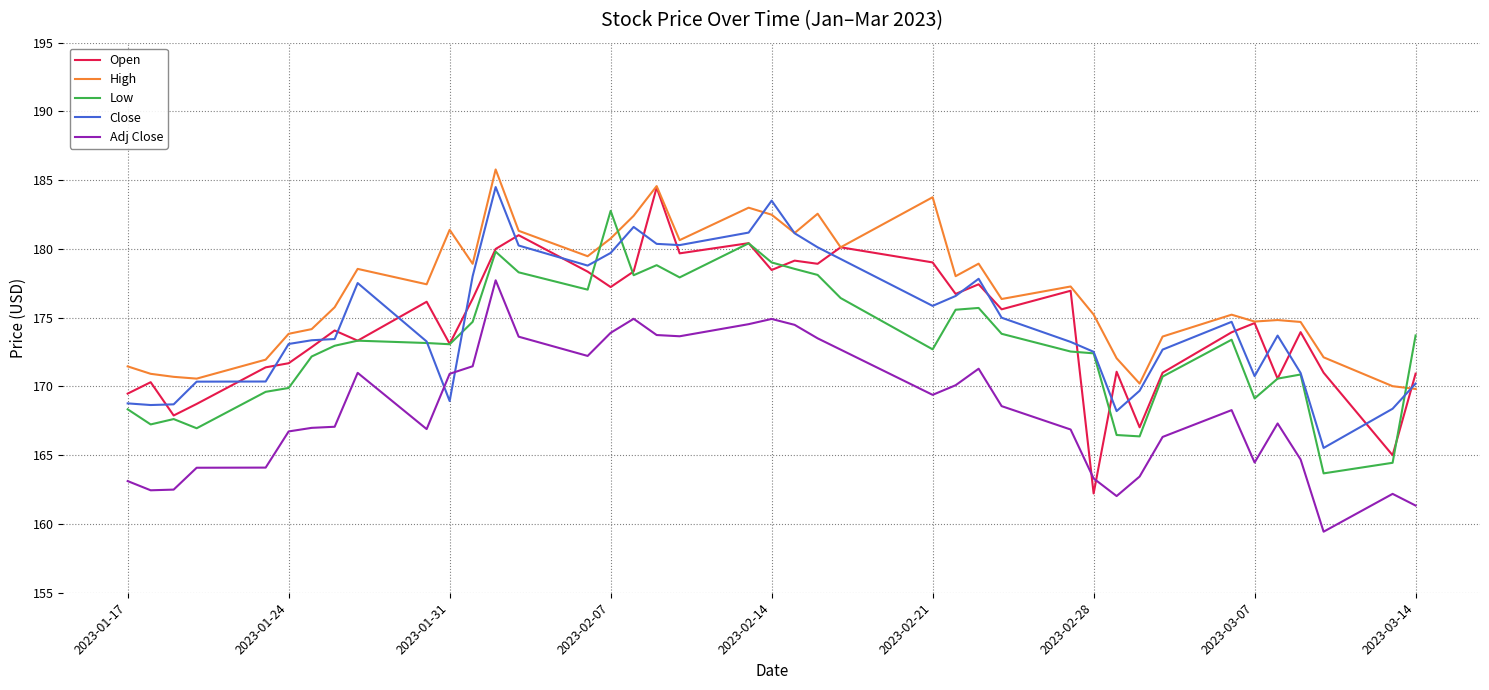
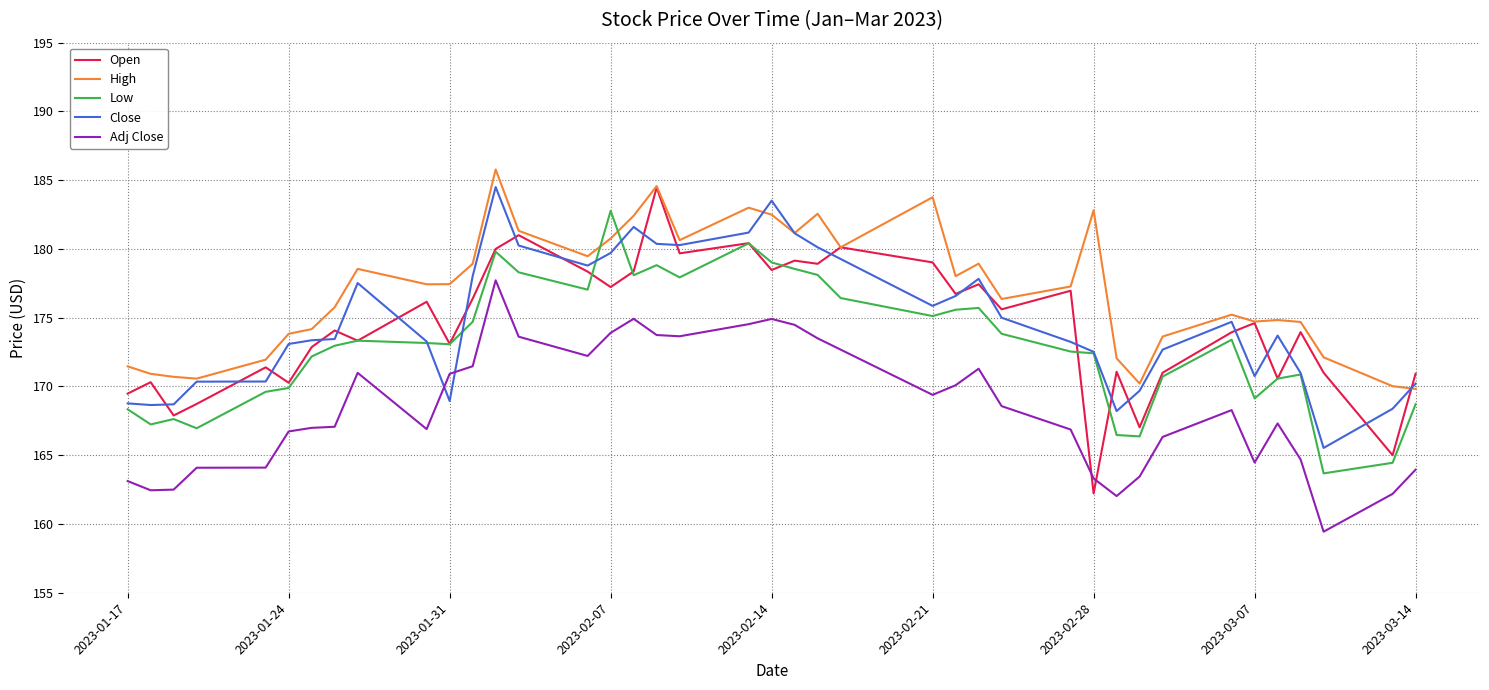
Open, 2023-01-24: 171.7 -> 170.3
High, 2023-01-31: 181.4 -> 177.4
Low, 2023-02-21: 172.7 -> 175.1
High, 2023-02-28: 175.2 -> 182.8
Low, 2023-03-14: 173.7 -> 168.7
Adj Close, 2023-03-14: 161.3 -> 164.0
